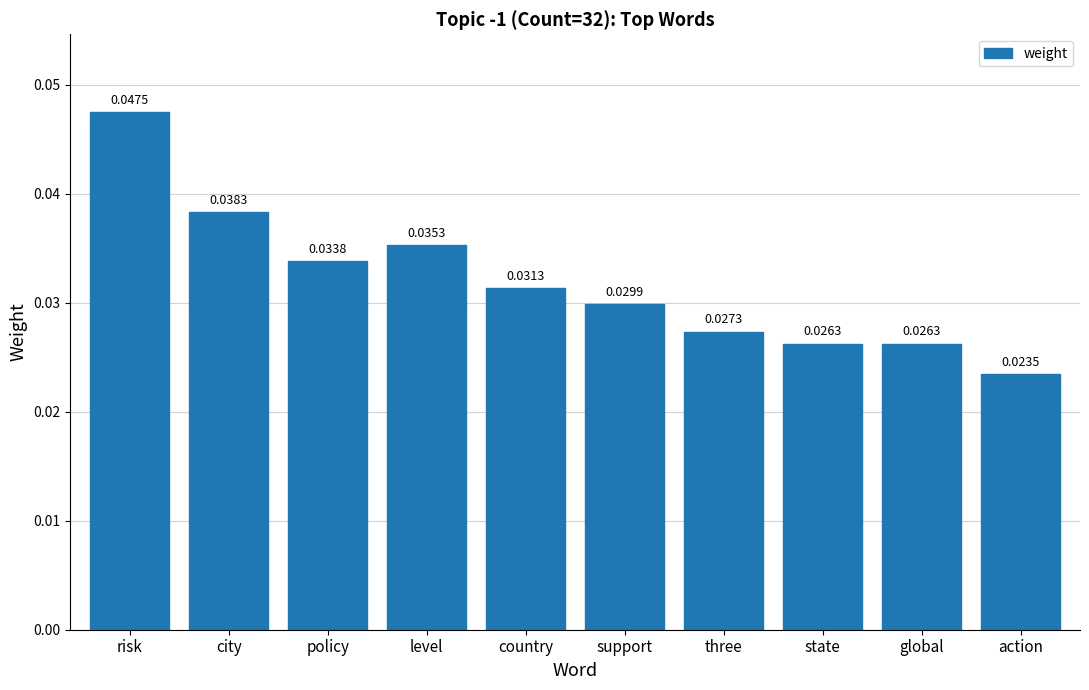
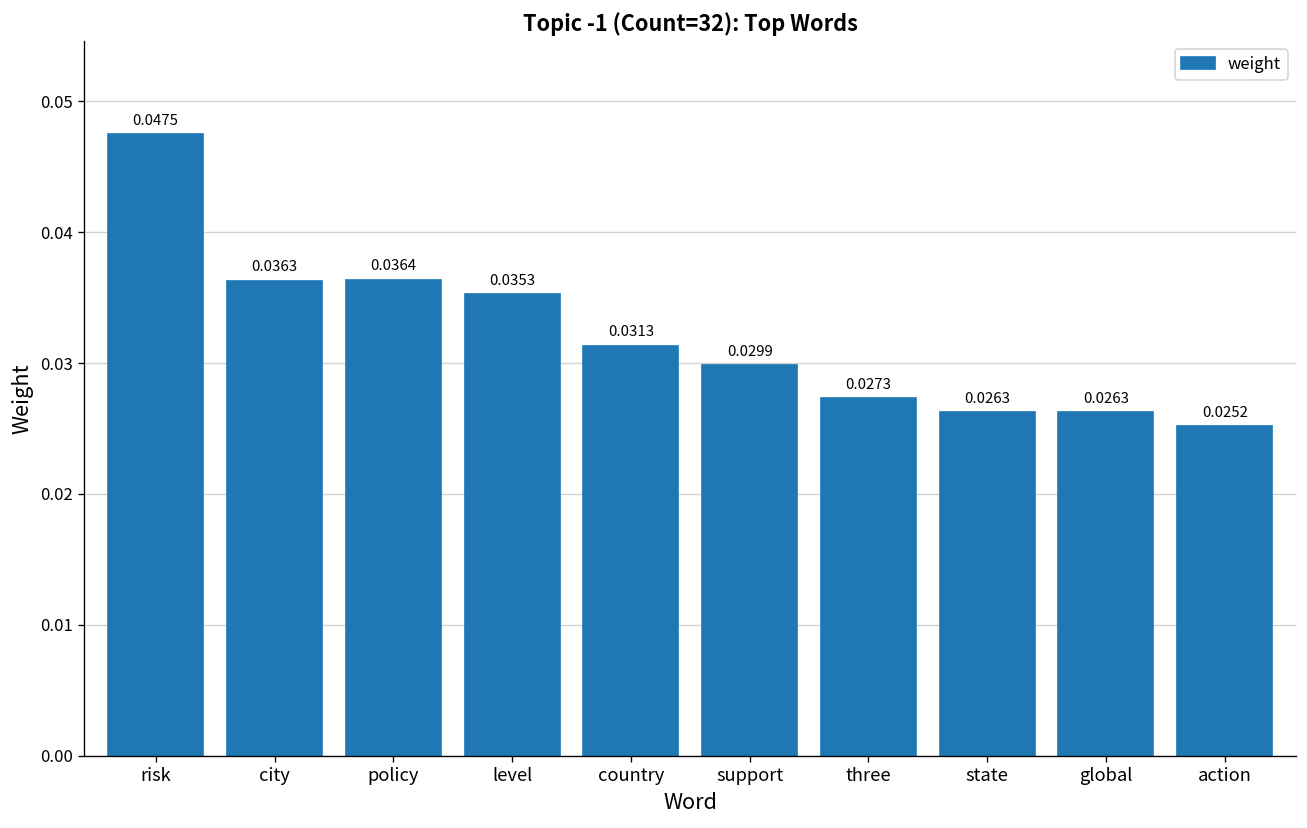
city: 0.0383 -> 0.0363
policy: 0.0338 -> 0.0364
action: 0.0235 -> 0.0252
